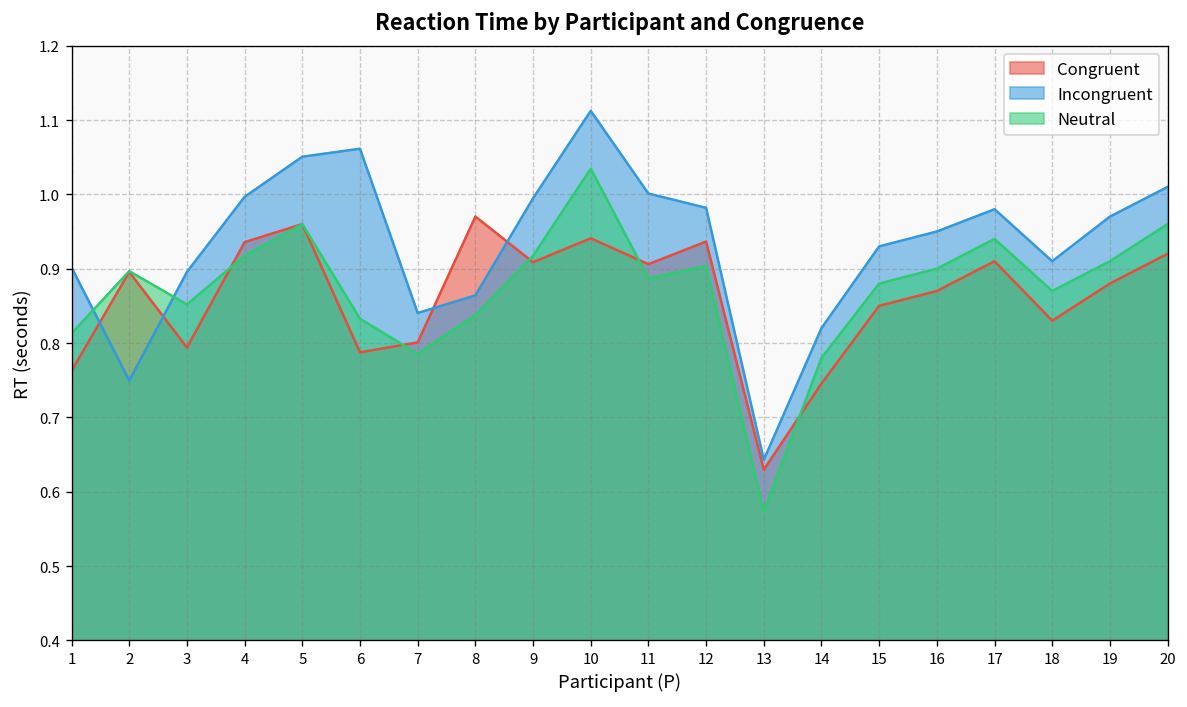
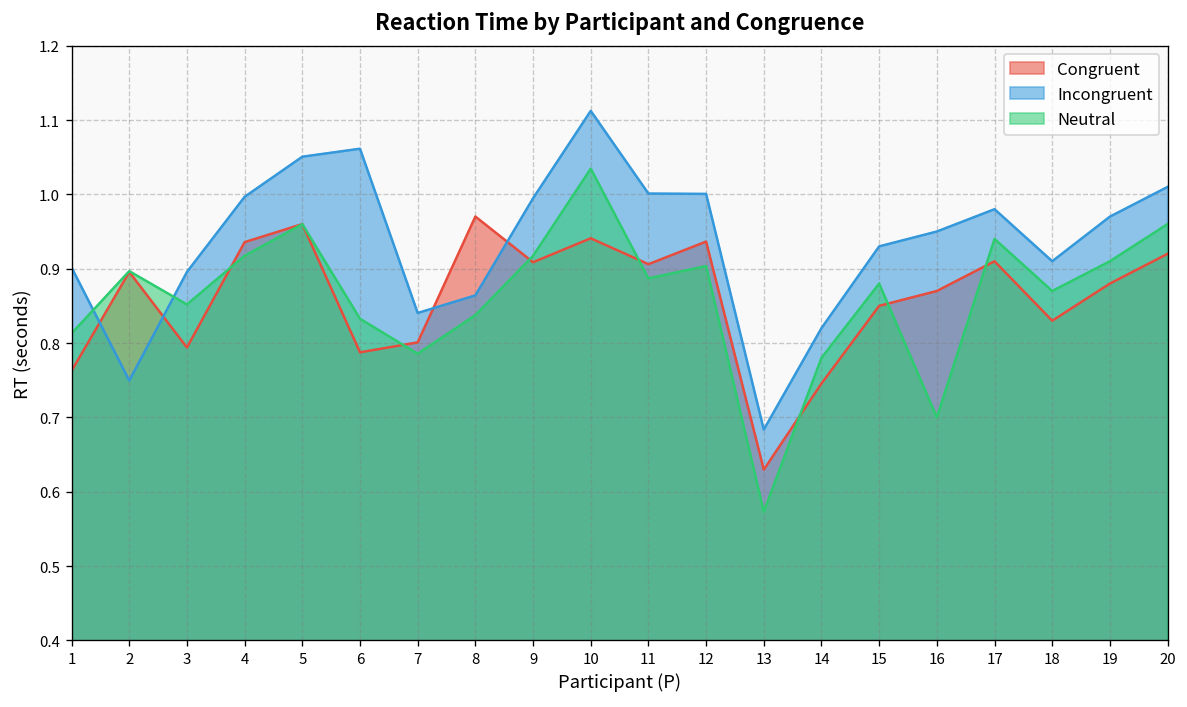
Incongruent, 12: 0.98 -> 1.00
Incongruent, 13: 0.64 -> 0.68
Neutral, 16: 0.9 -> 0.7
